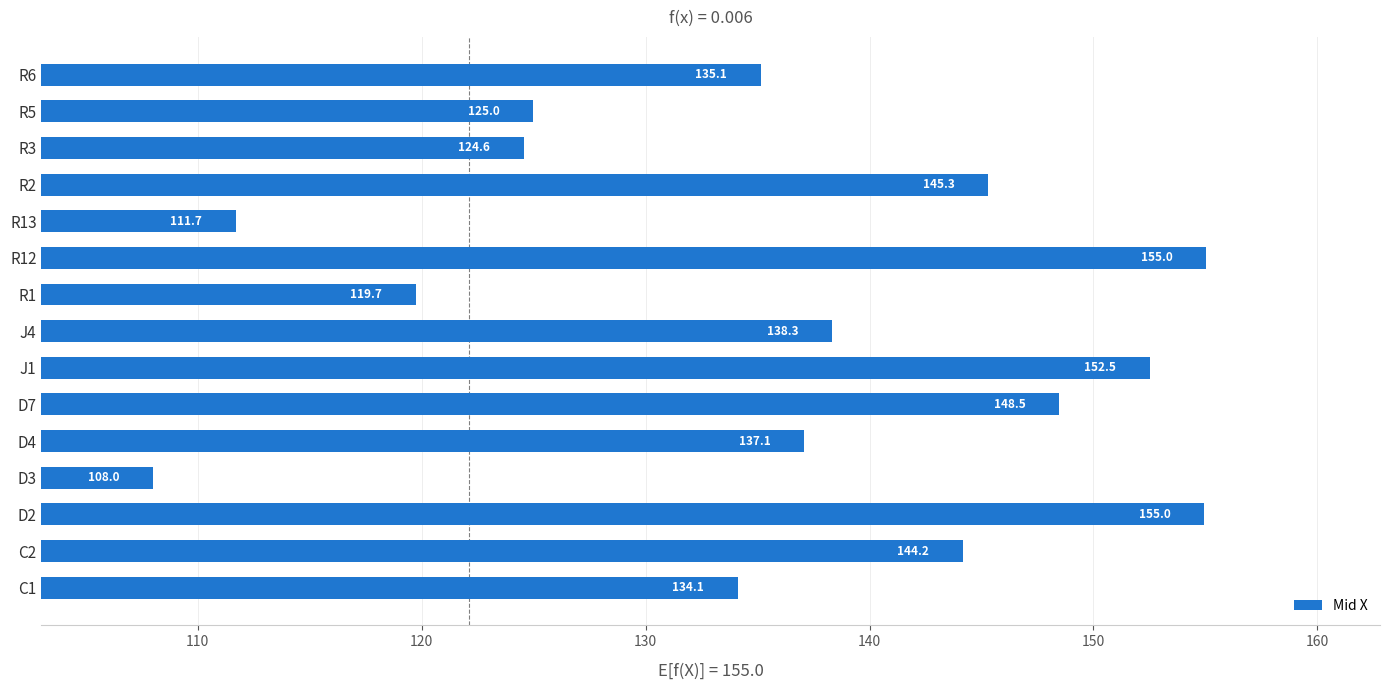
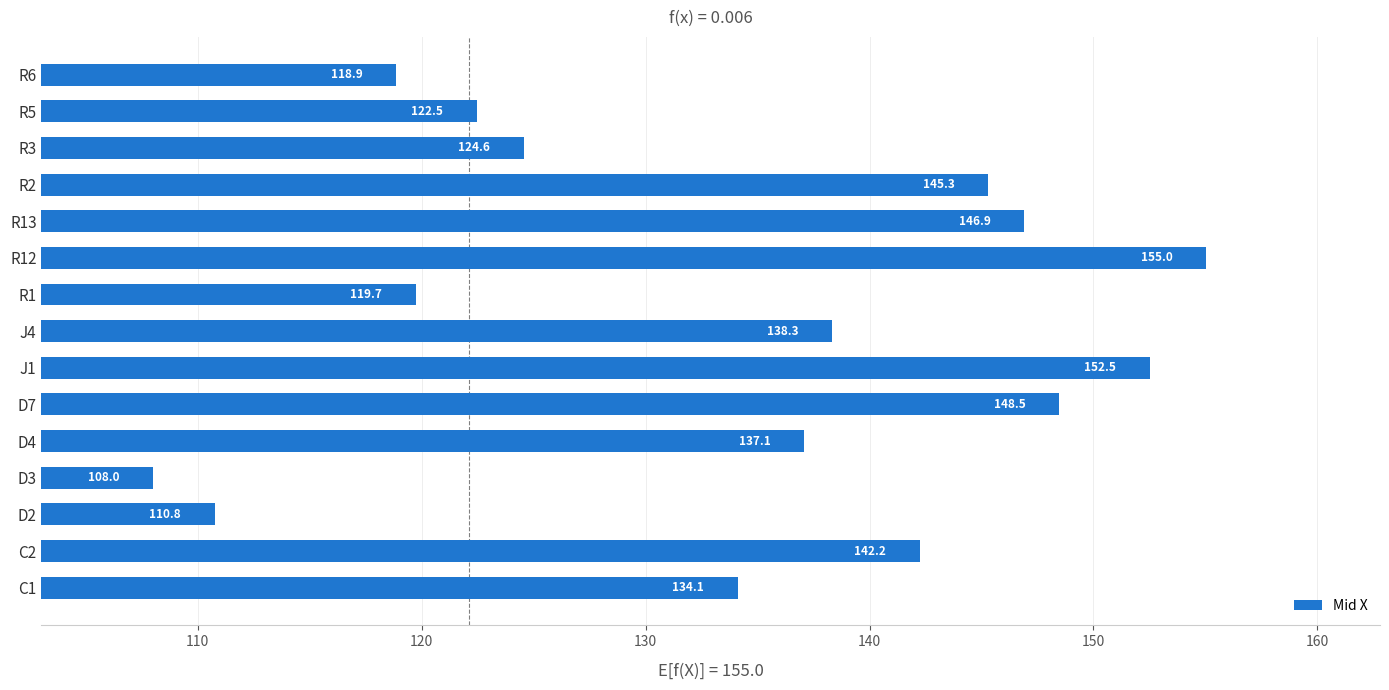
R6: 135.1 -> 118.9
R5: 125.0 -> 122.5
R13: 111.7 -> 146.9
D2: 155.0 -> 110.8
C2: 144.2 -> 142.2
